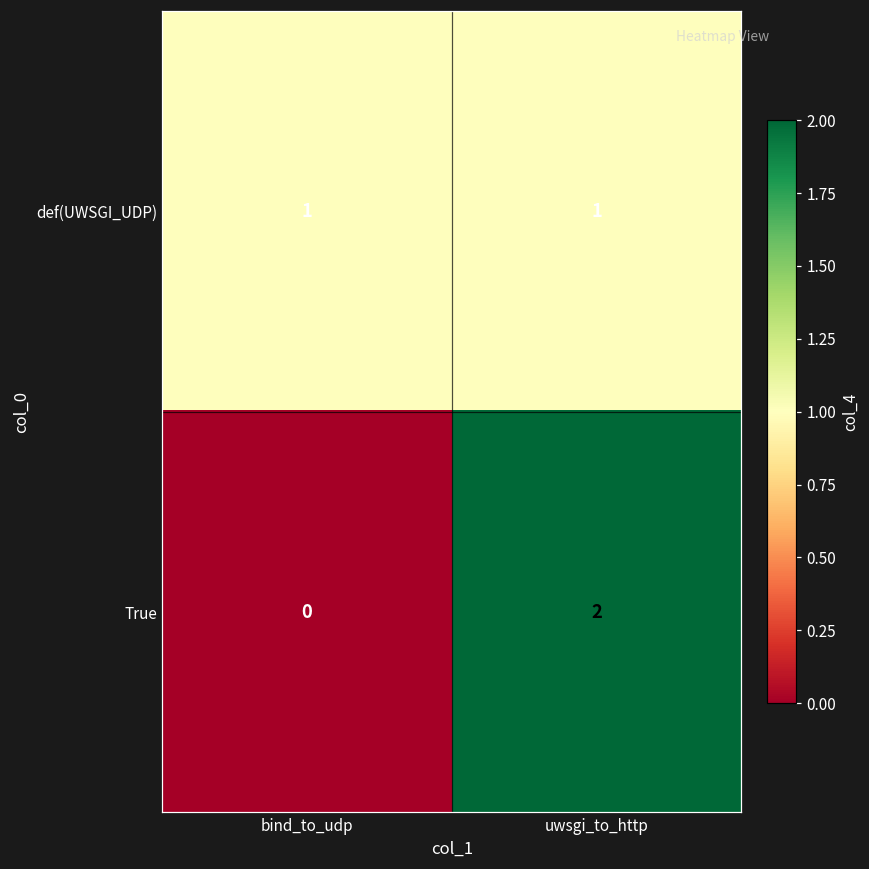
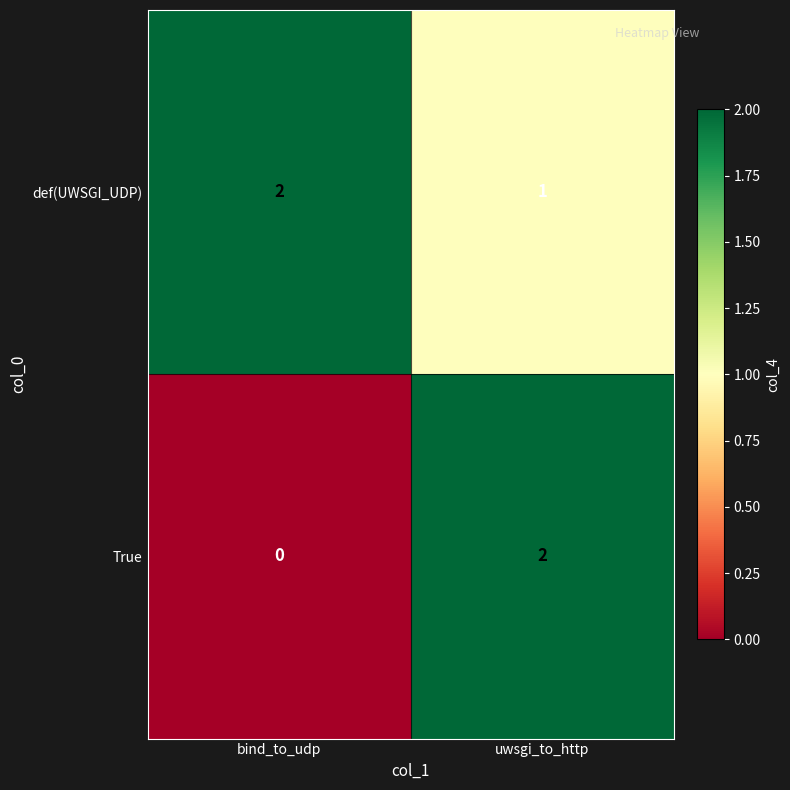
def(UWSGI_UDP), bind_to_udp: 1 -> 2
